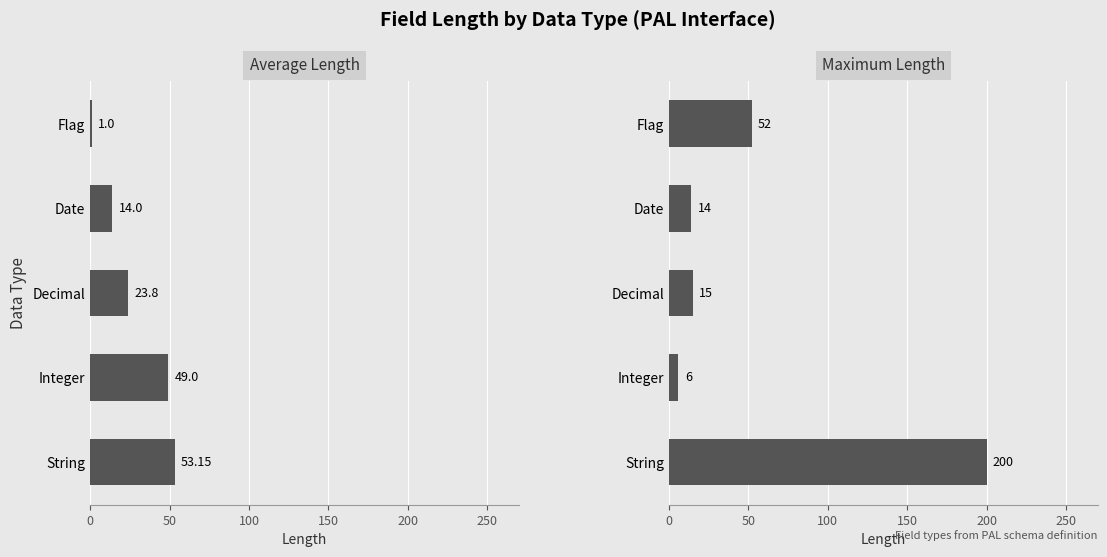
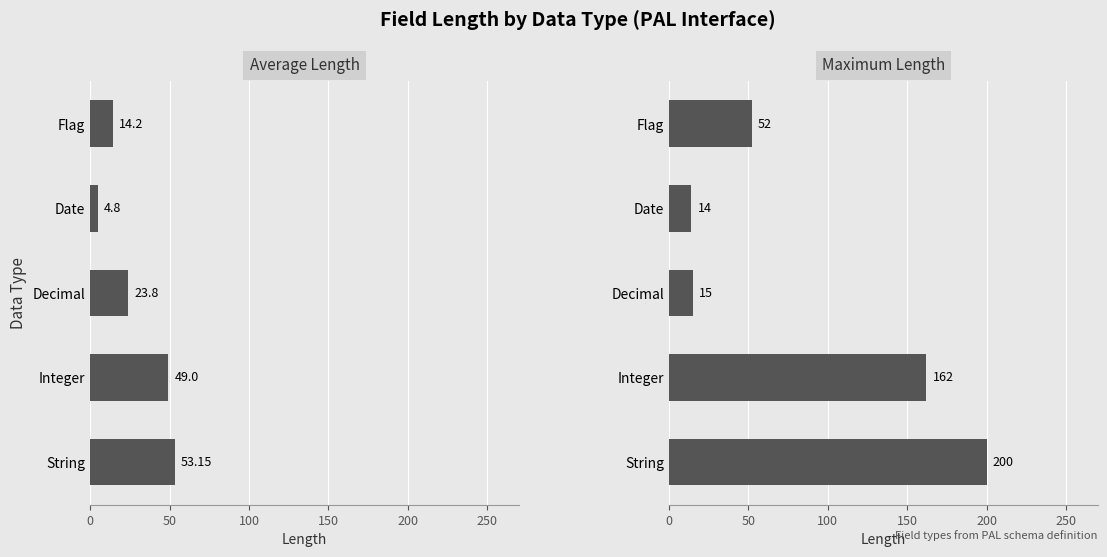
Average Length, Flag: 1.0 -> 14.2
Average Length, Date: 14.0 -> 4.8
Maximum Length, Integer: 6 -> 162
